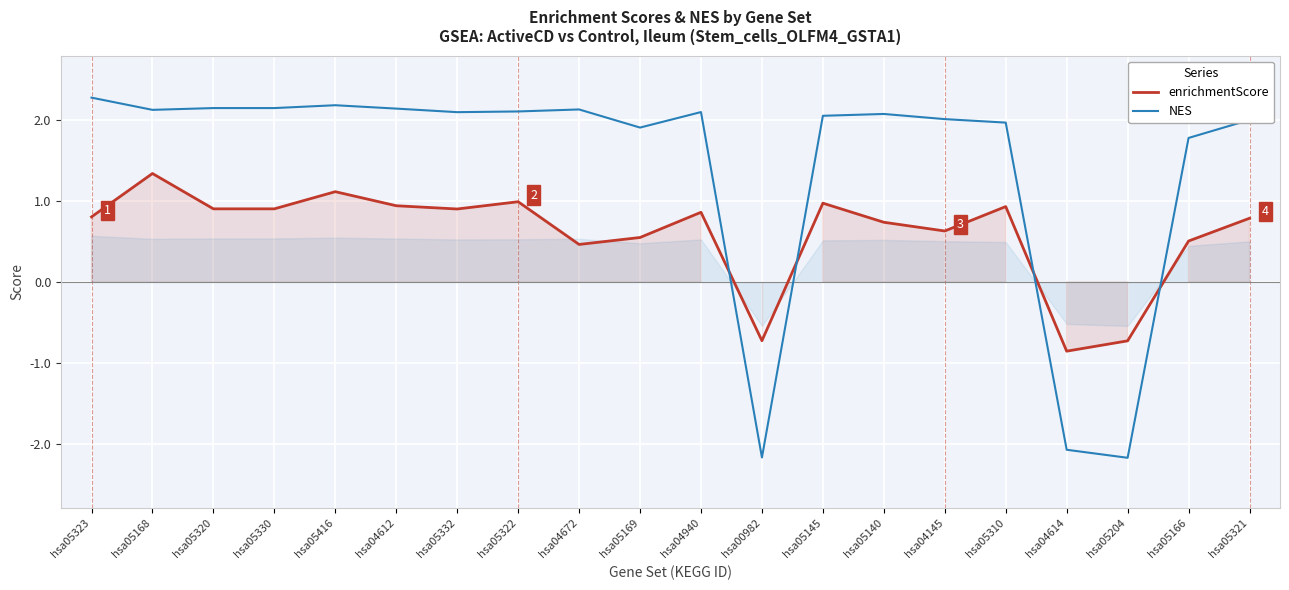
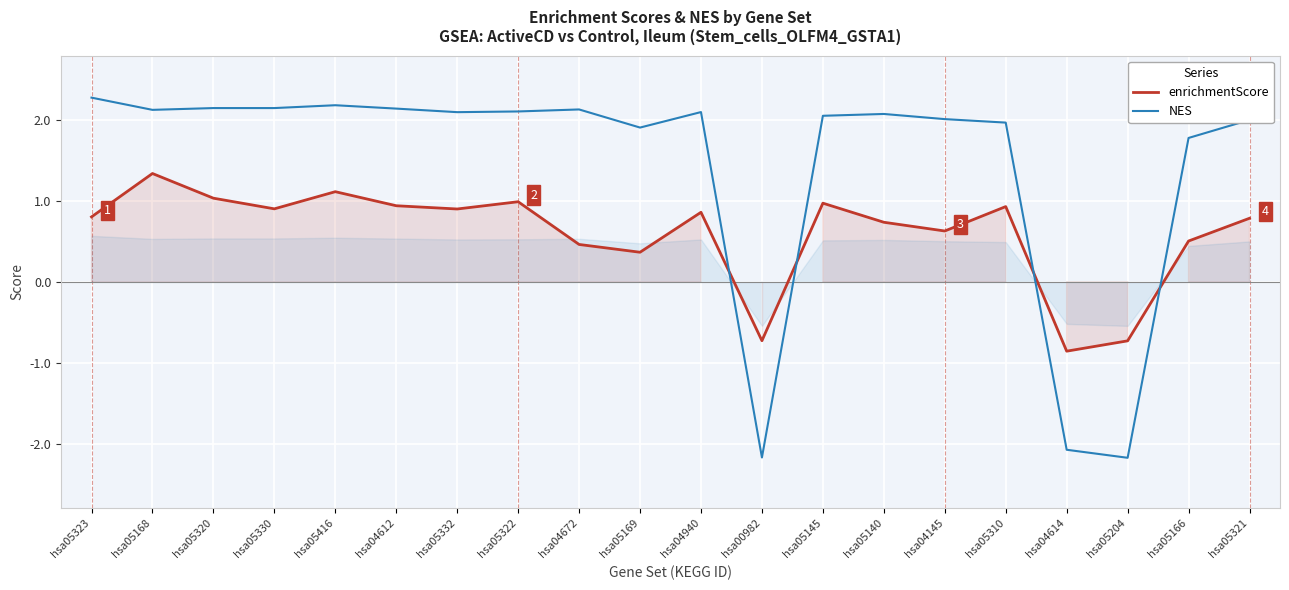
enrichmentScore, hsa05320: 0.9 -> 1.0
enrichmentScore, hsa05169: 0.5 -> 0.4
